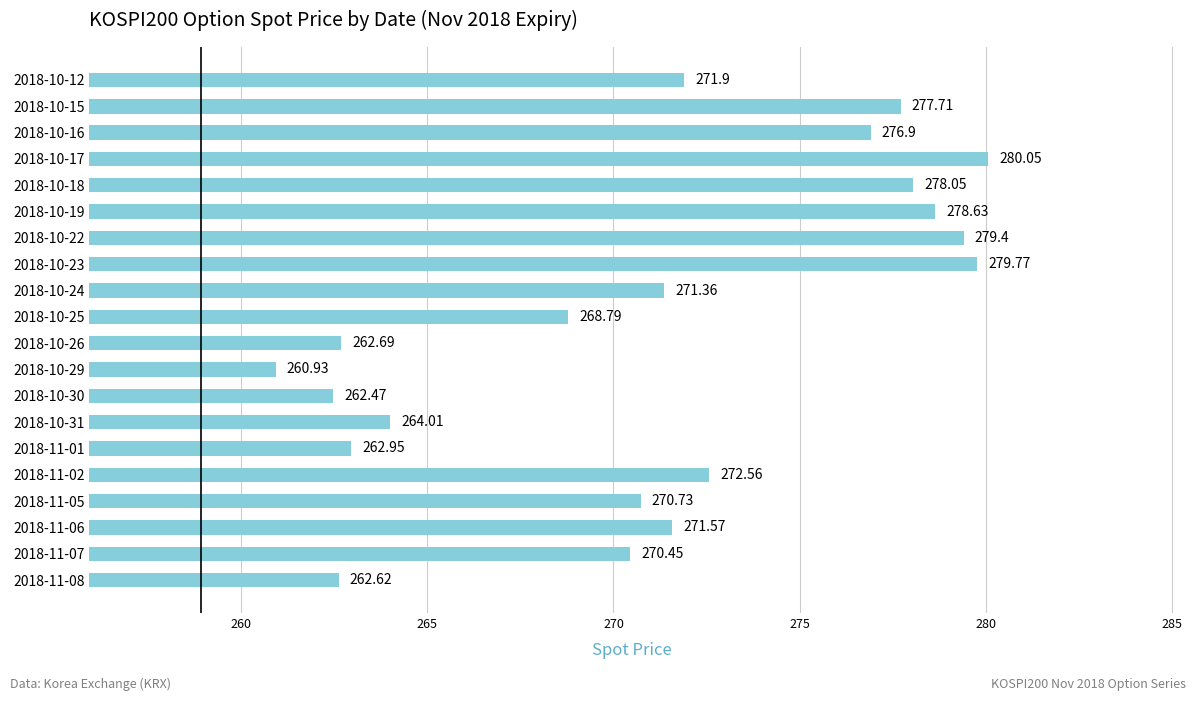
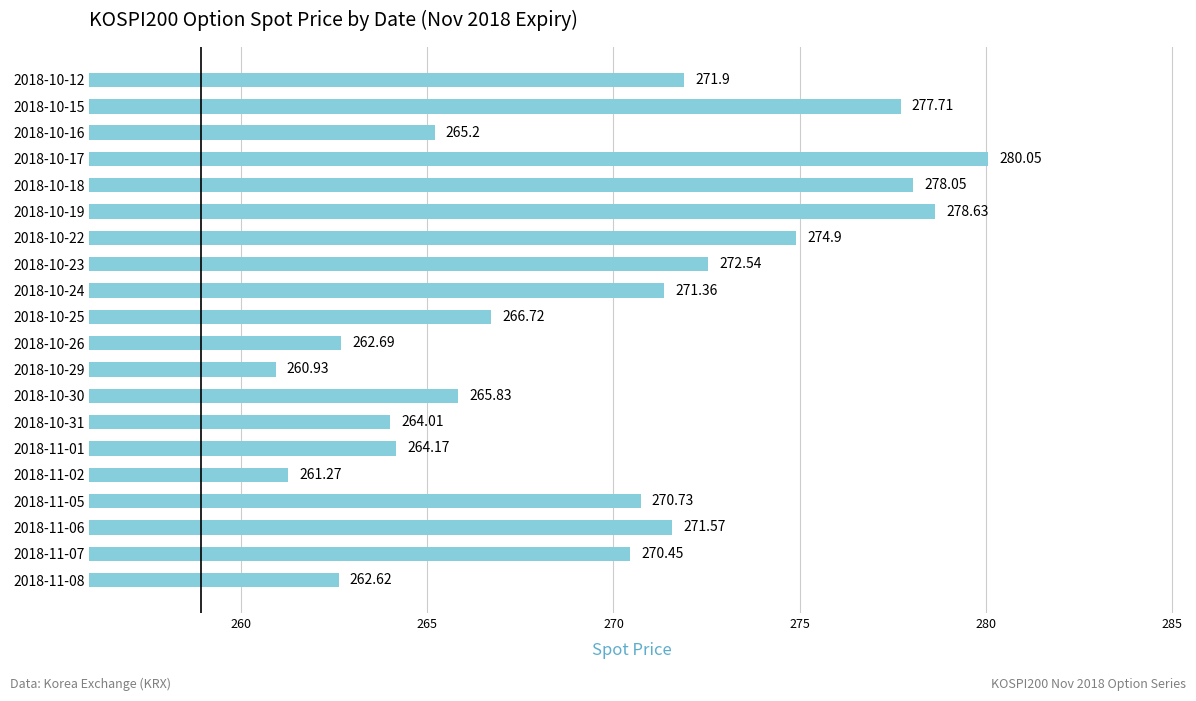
2018-10-16: 276.9 -> 265.2
2018-10-22: 279.4 -> 274.9
2018-10-23: 279.77 -> 272.54
2018-10-25: 268.79 -> 266.72
2018-10-30: 262.47 -> 265.83
2018-11-01: 262.95 -> 264.17
2018-11-02: 272.56 -> 261.27
